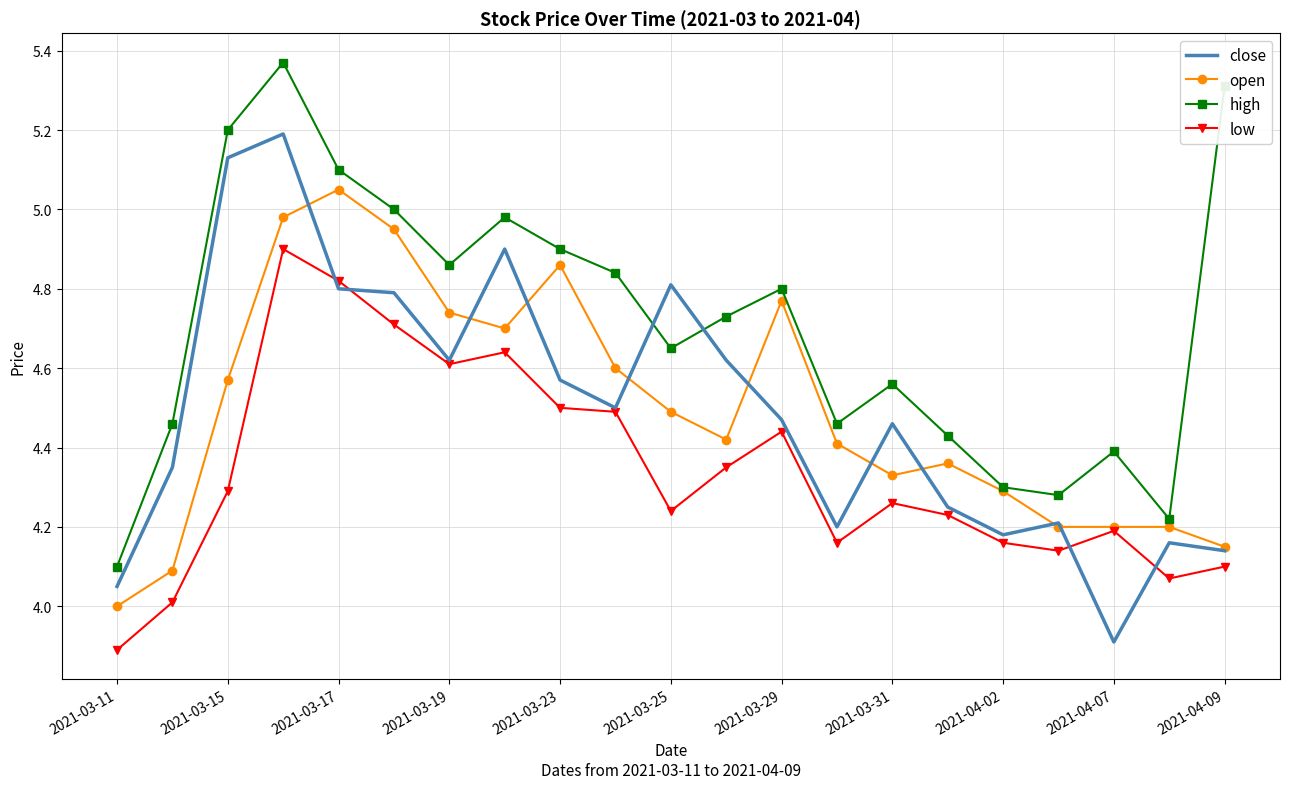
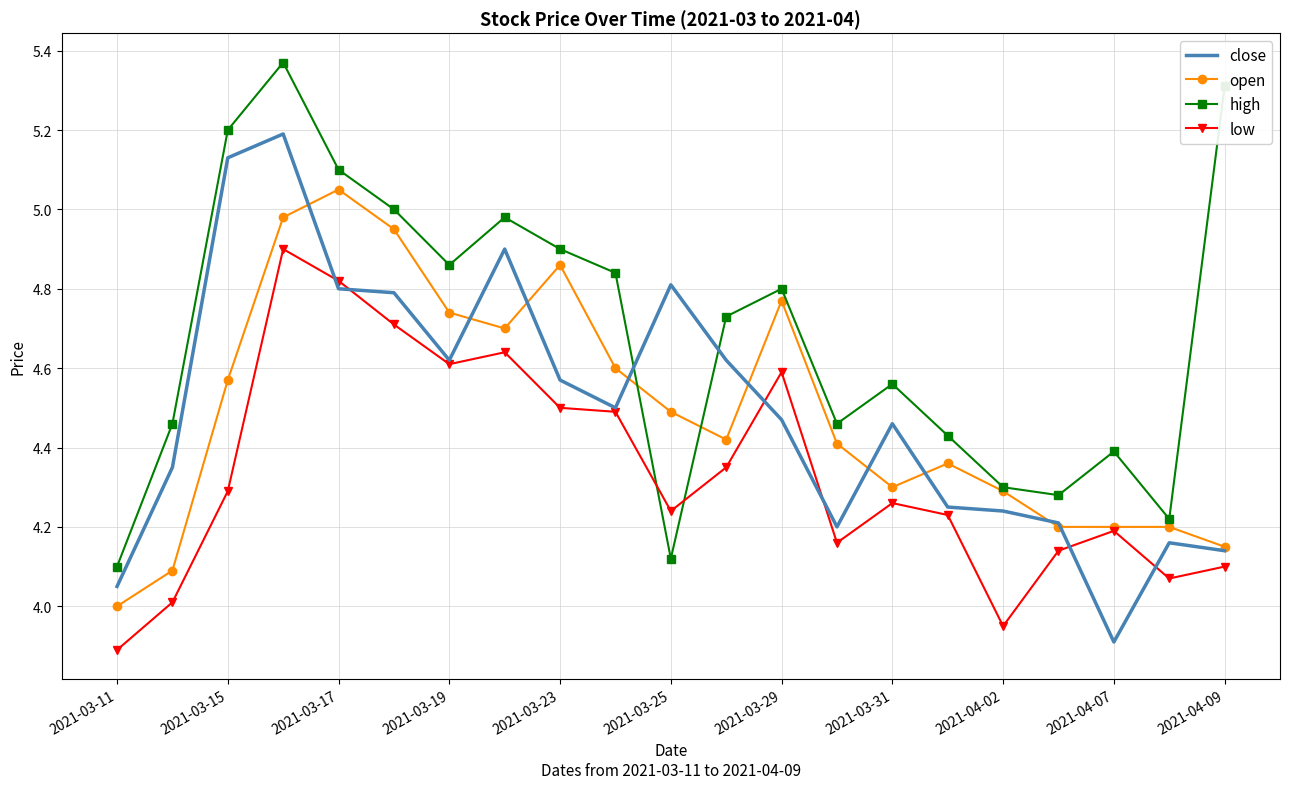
high, 2021-03-25: 4.65 -> 4.12
low, 2021-03-29: 4.44 -> 4.59
open, 2021-03-31: 4.33 -> 4.30
close, 2021-04-02: 4.18 -> 4.24
low, 2021-04-02: 4.16 -> 3.95
